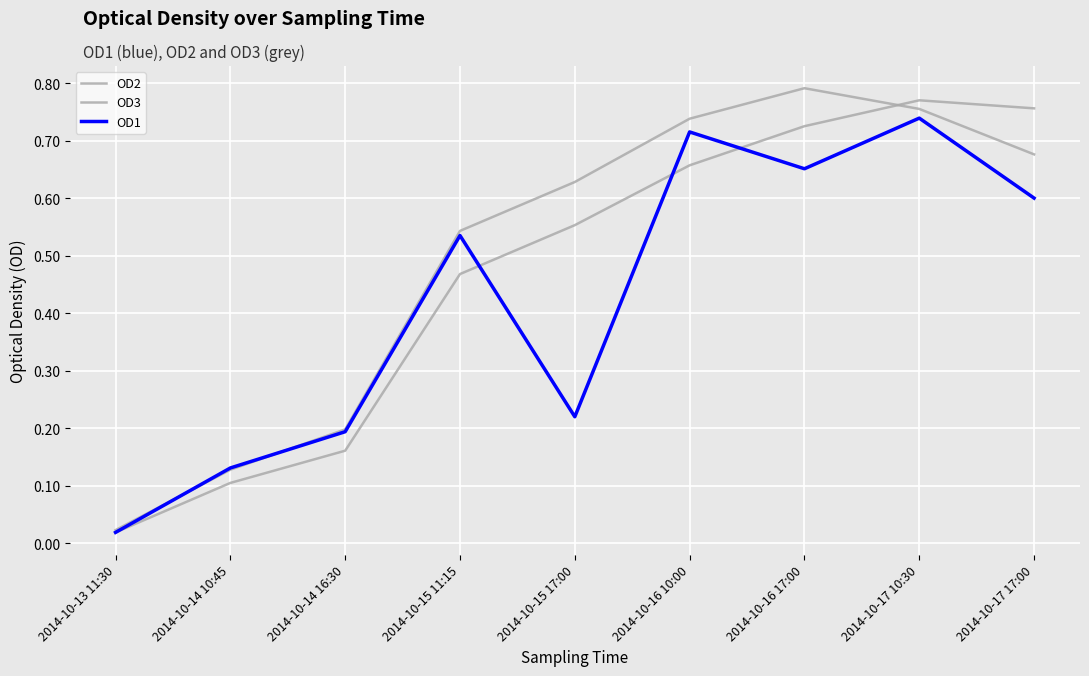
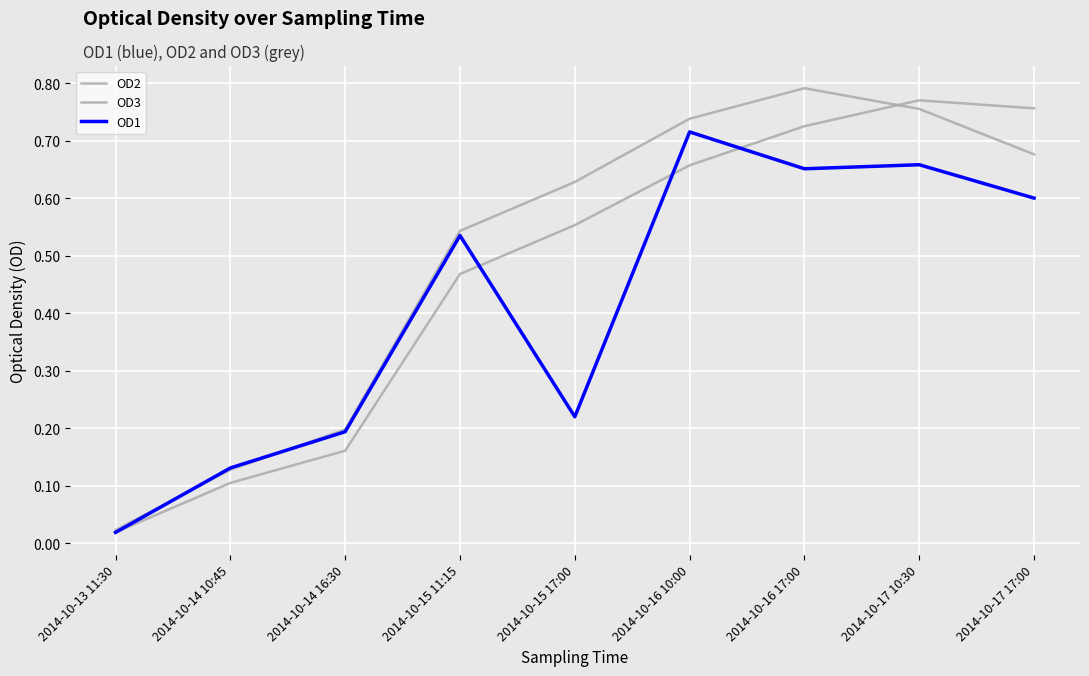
OD1, 2014-10-17 10:30: 0.74 -> 0.66
